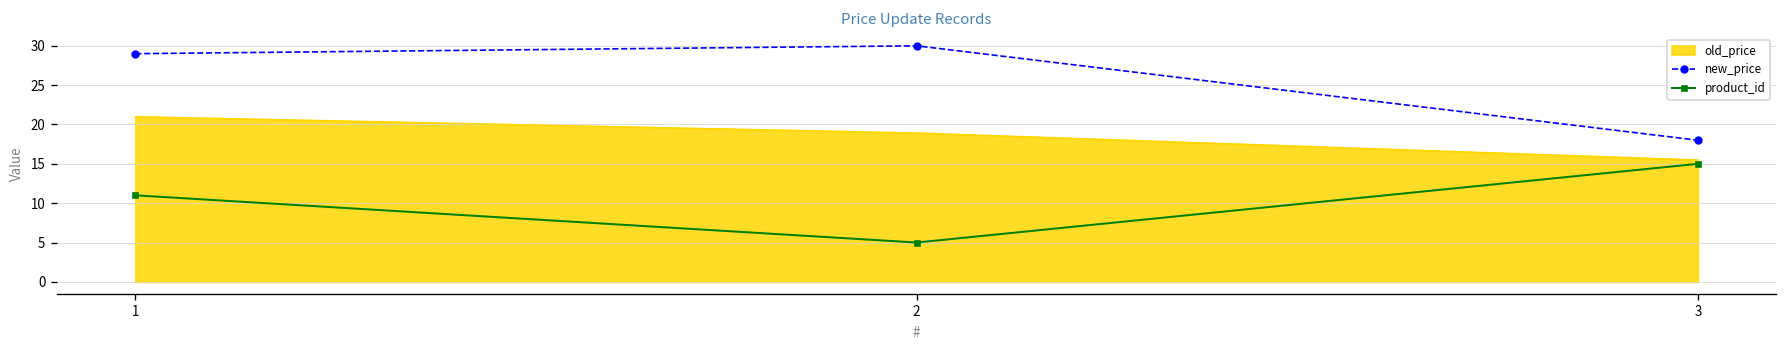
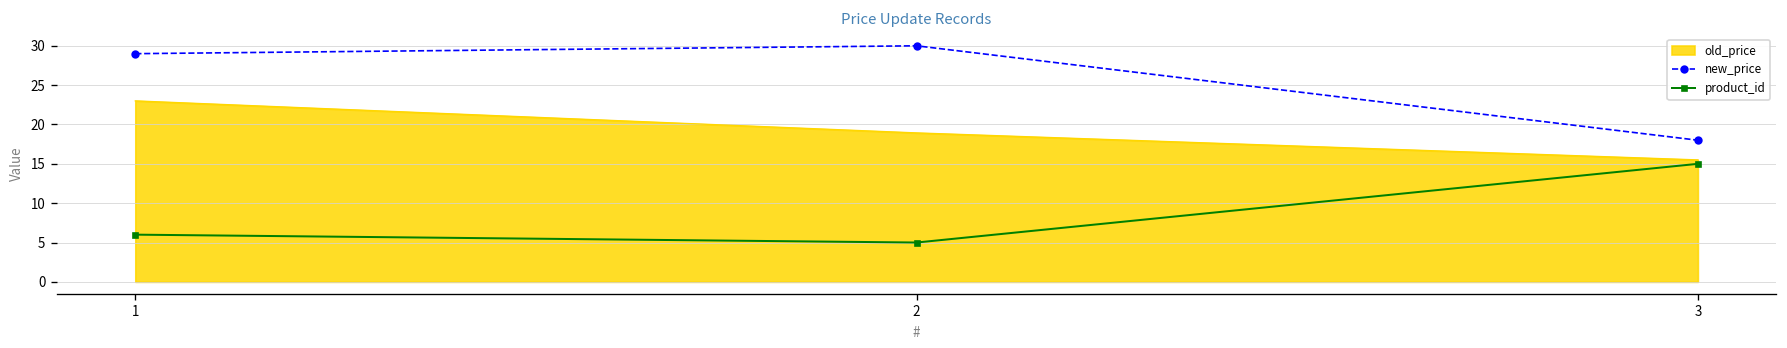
old_price, 1: 21 -> 23
product_id, 1: 11 -> 6
